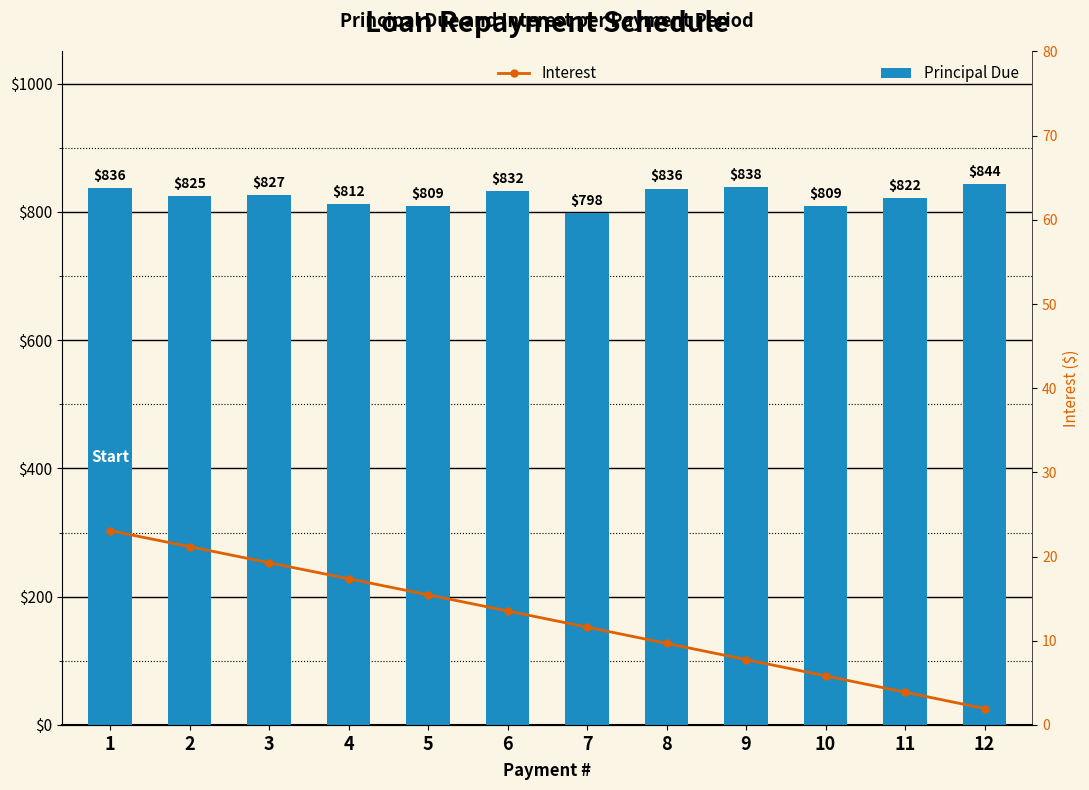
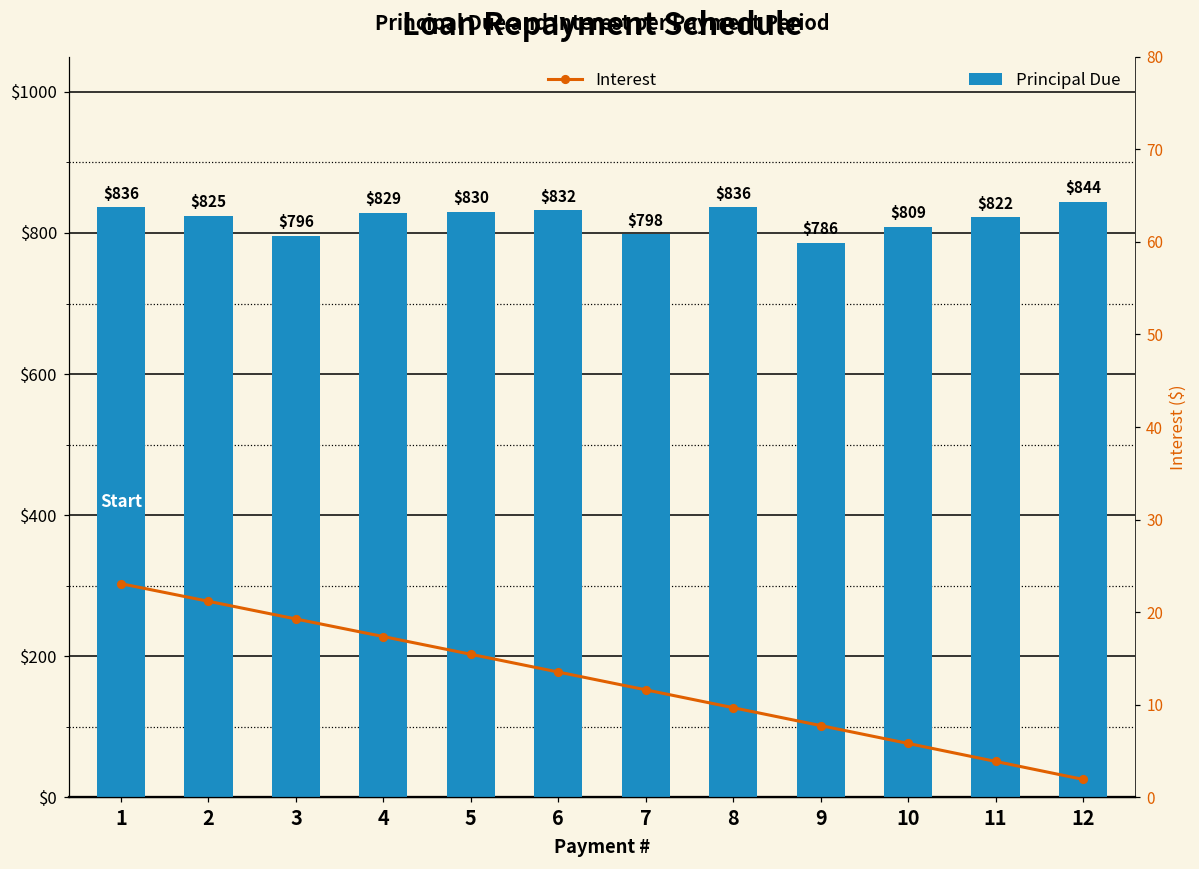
Principal Due, 3: $827 -> $796
Principal Due, 4: $812 -> $829
Principal Due, 5: $809 -> $830
Principal Due, 9: $838 -> $786
